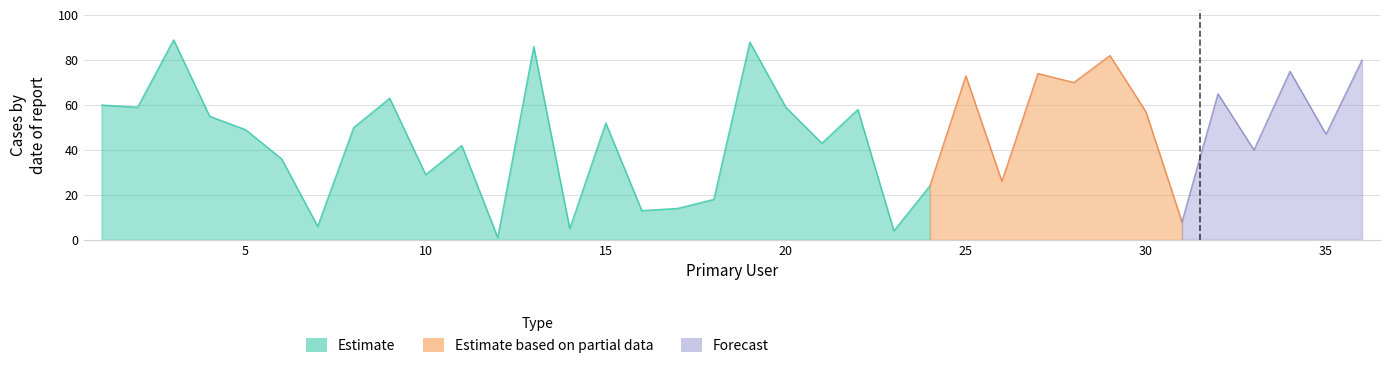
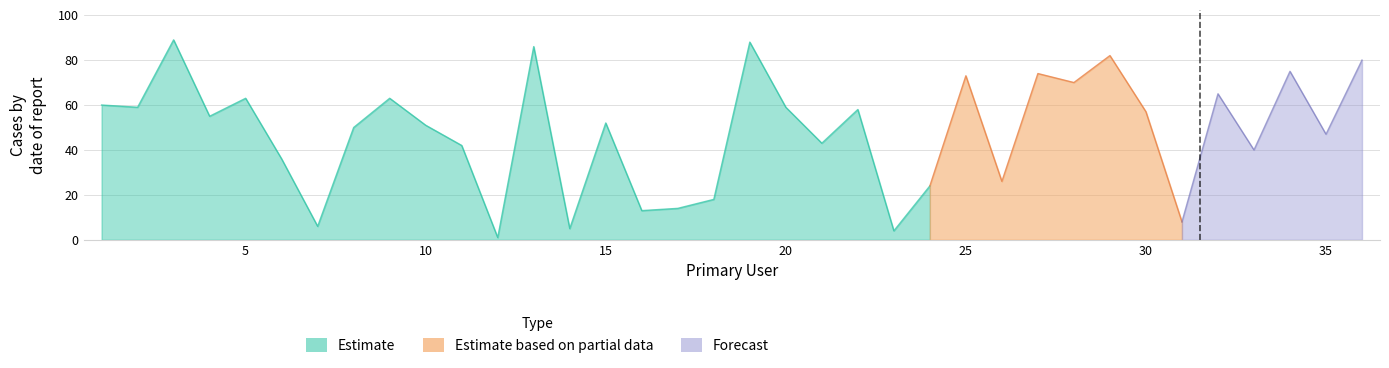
Estimate, 5: 49 -> 63
Estimate, 10: 29 -> 51
